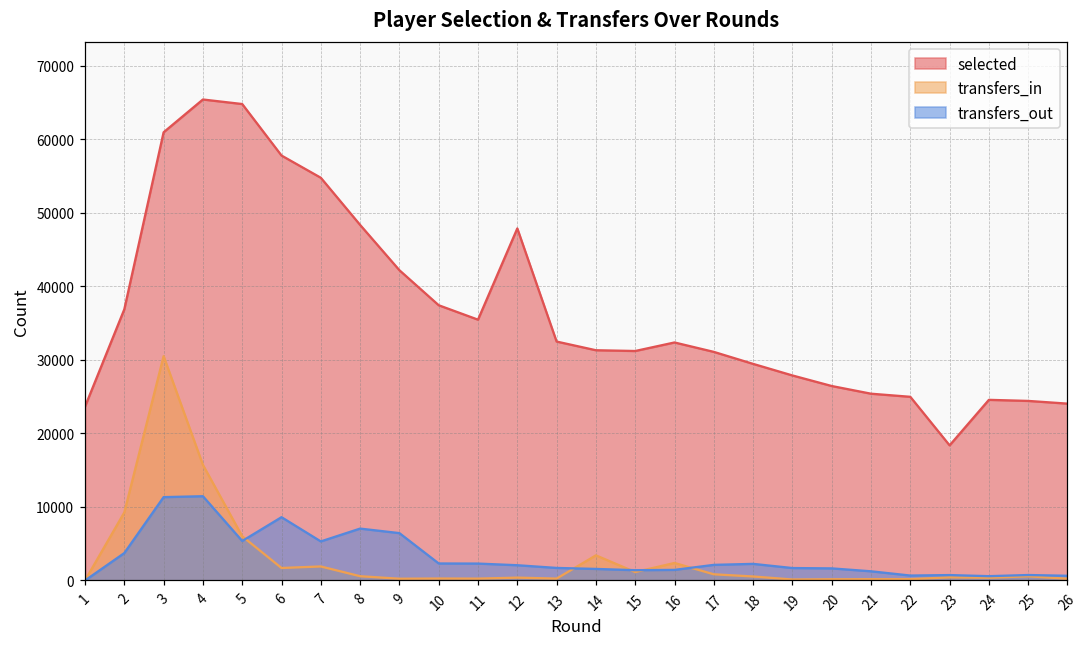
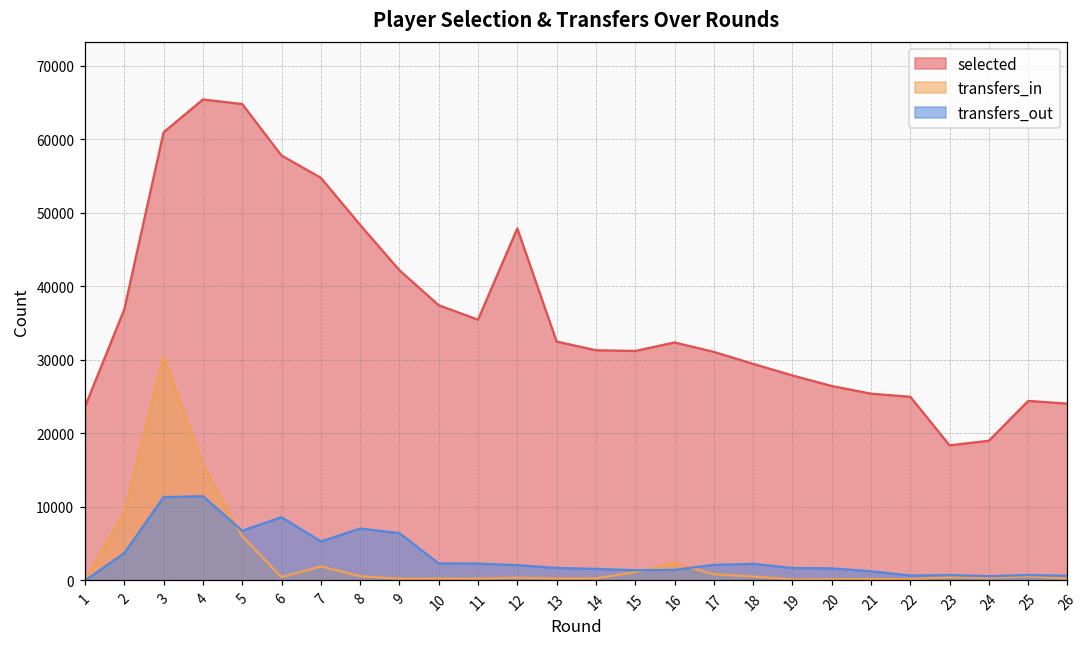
transfers_out, 5: 5000 -> 7000
transfers_in, 6: 2000 -> 0
transfers_in, 14: 3000 -> 0
selected, 24: 25000 -> 19000
